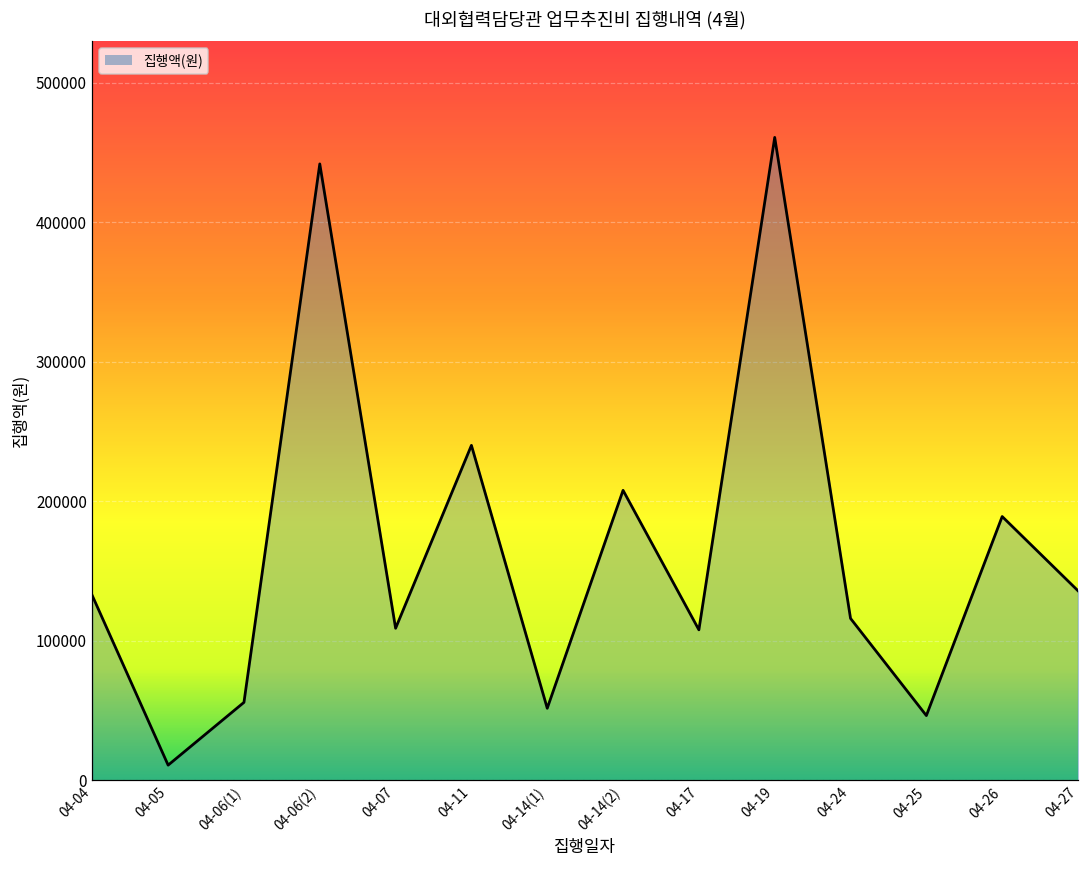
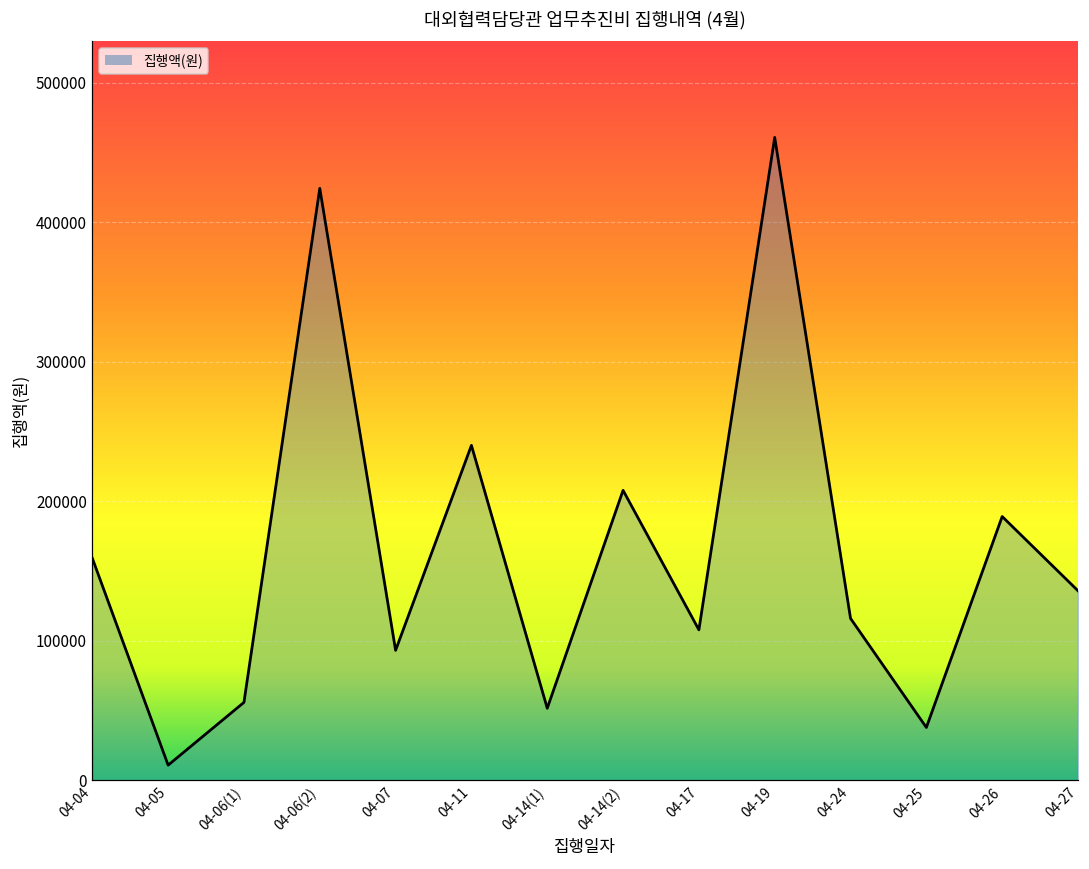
04-04: 133000 -> 159000
04-06(2): 442000 -> 425000
04-07: 109000 -> 93000
04-25: 47000 -> 38000
